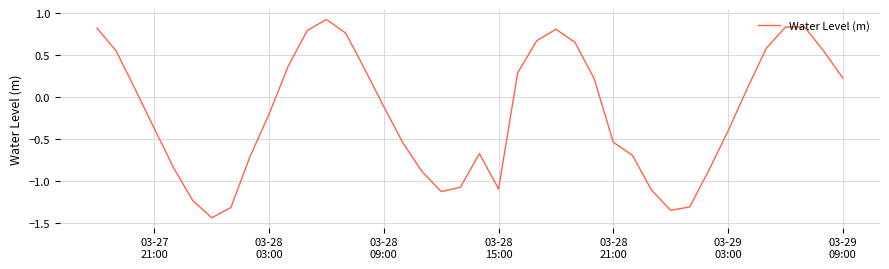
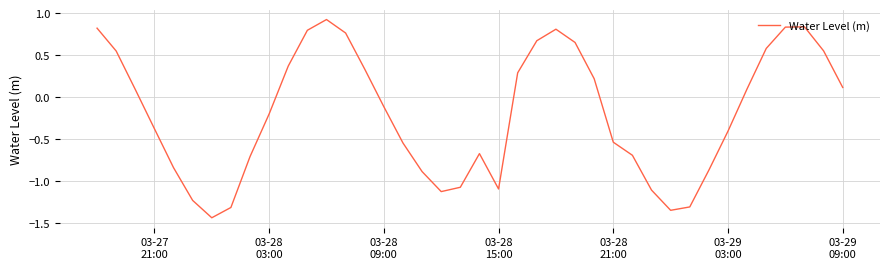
03-29 09:00: 0.2 -> 0.1
